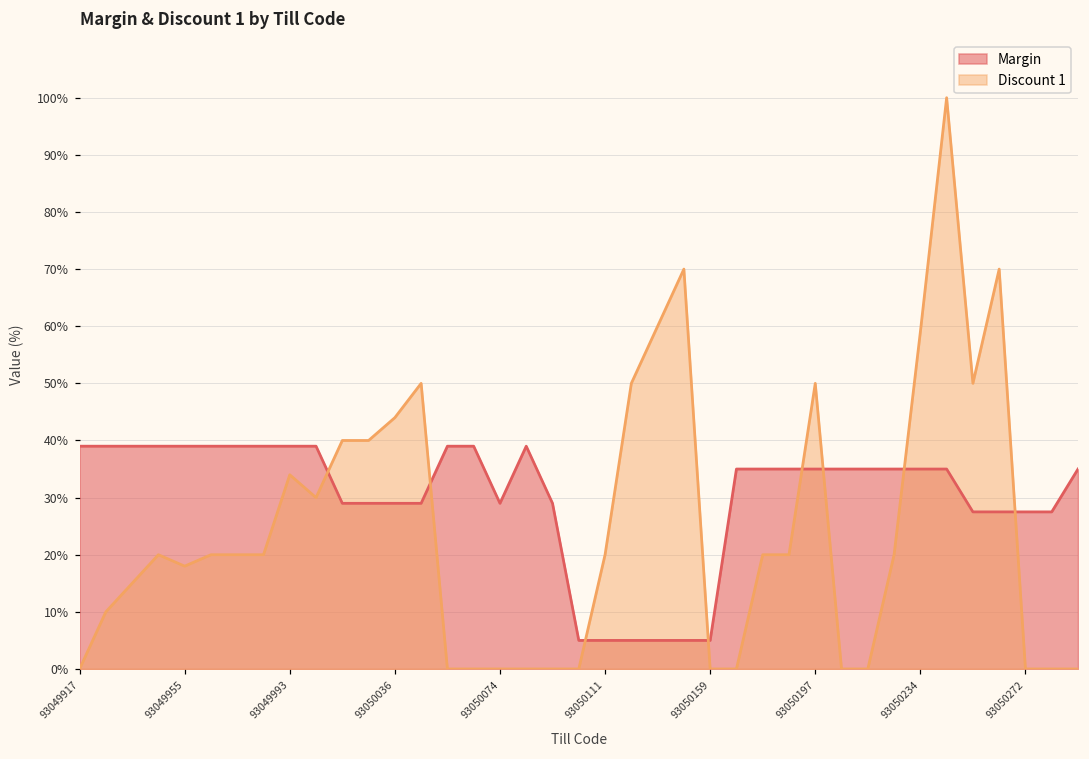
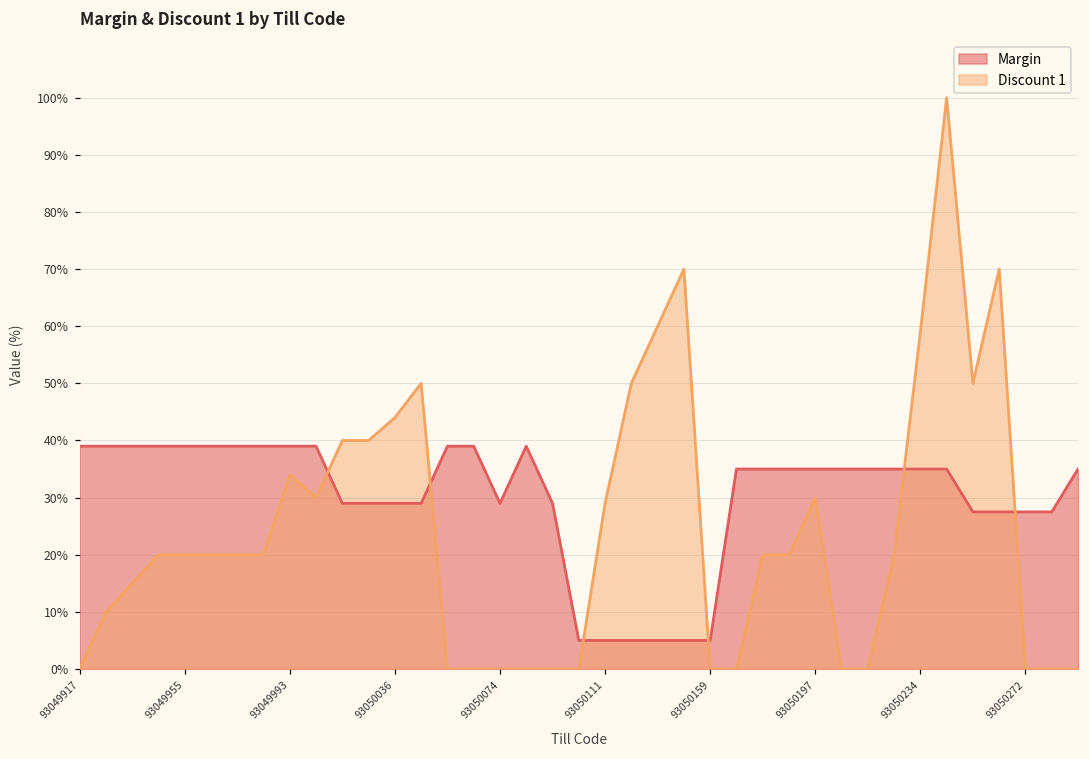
Discount 1, 93049955: 18% -> 20%
Discount 1, 93050111: 20% -> 29%
Discount 1, 93050197: 50% -> 30%
